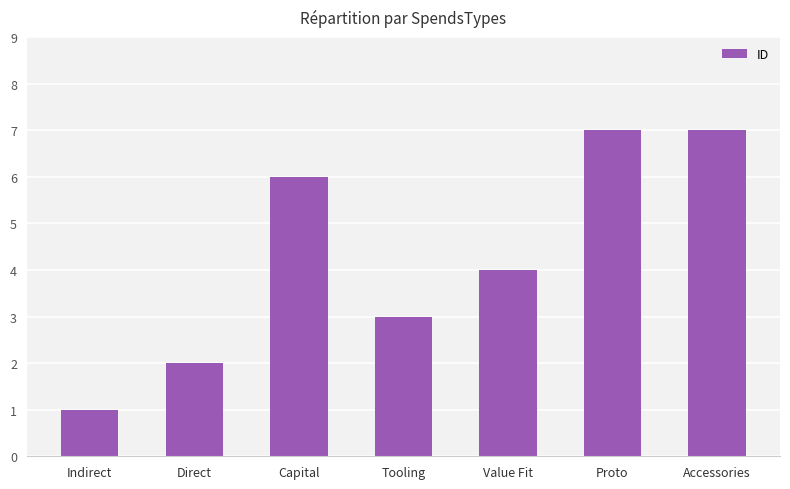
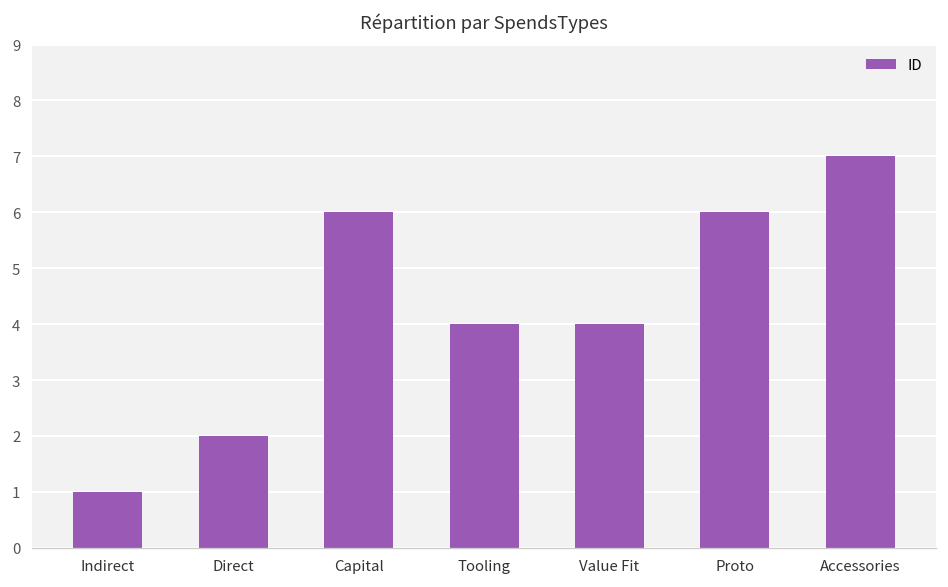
Tooling: 3 -> 4
Proto: 7 -> 6
